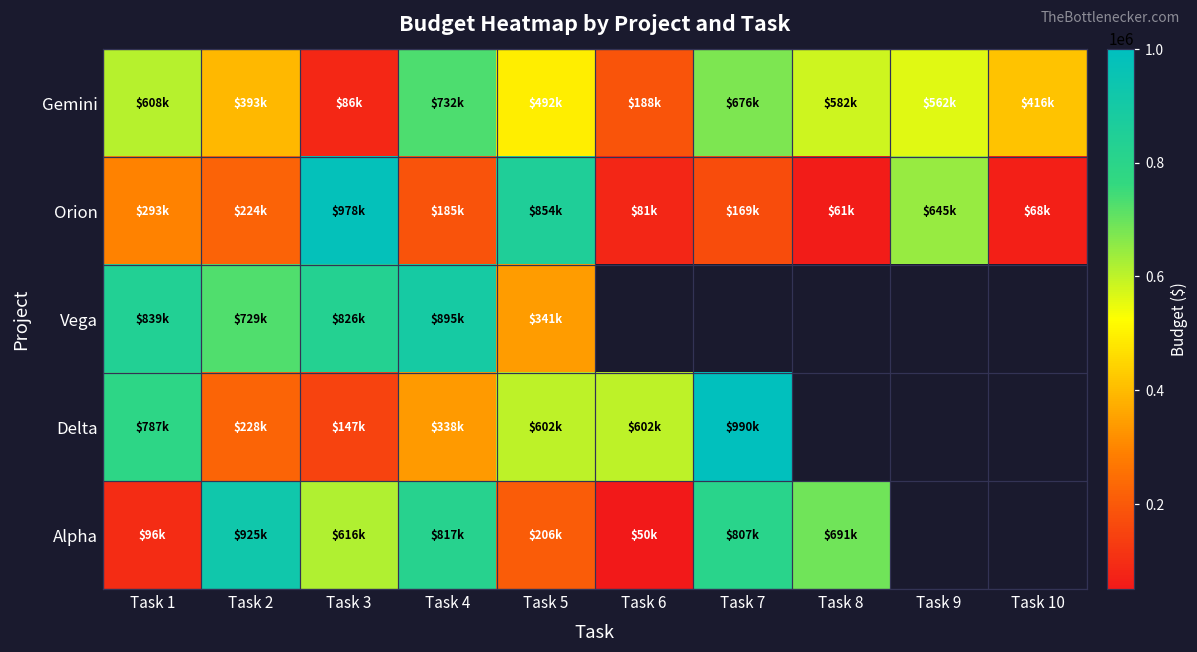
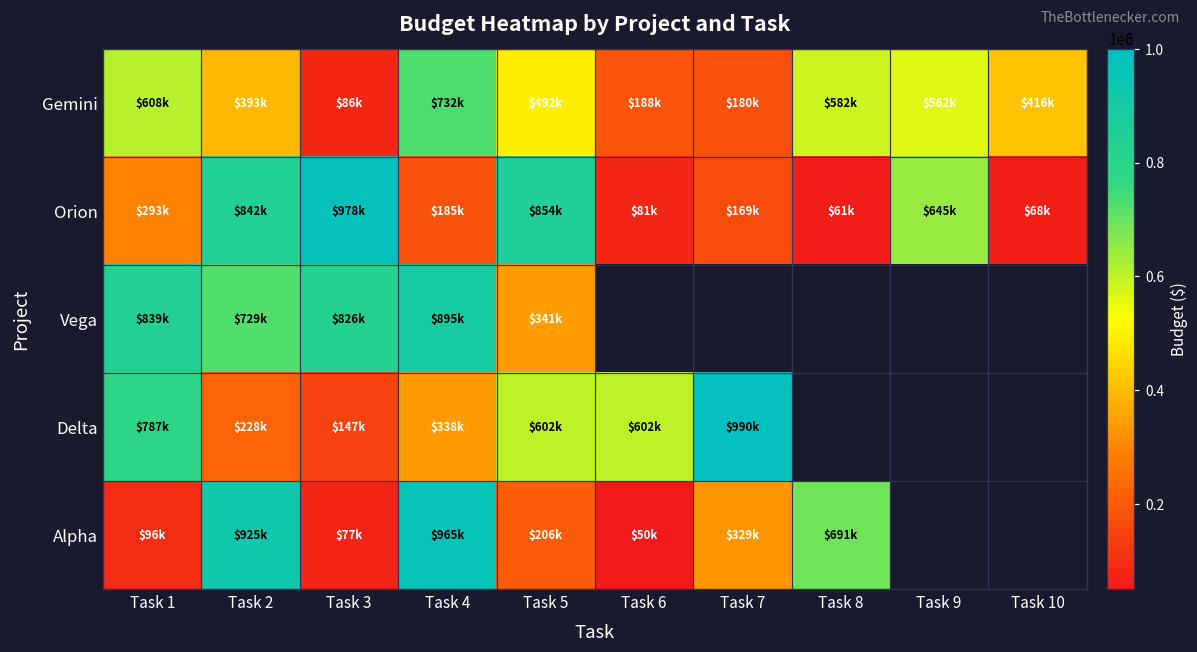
Gemini, Task 7: $676k -> $180k
Orion, Task 2: $224k -> $842k
Alpha, Task 3: $616k -> $77k
Alpha, Task 4: $817k -> $965k
Alpha, Task 7: $807k -> $329k
